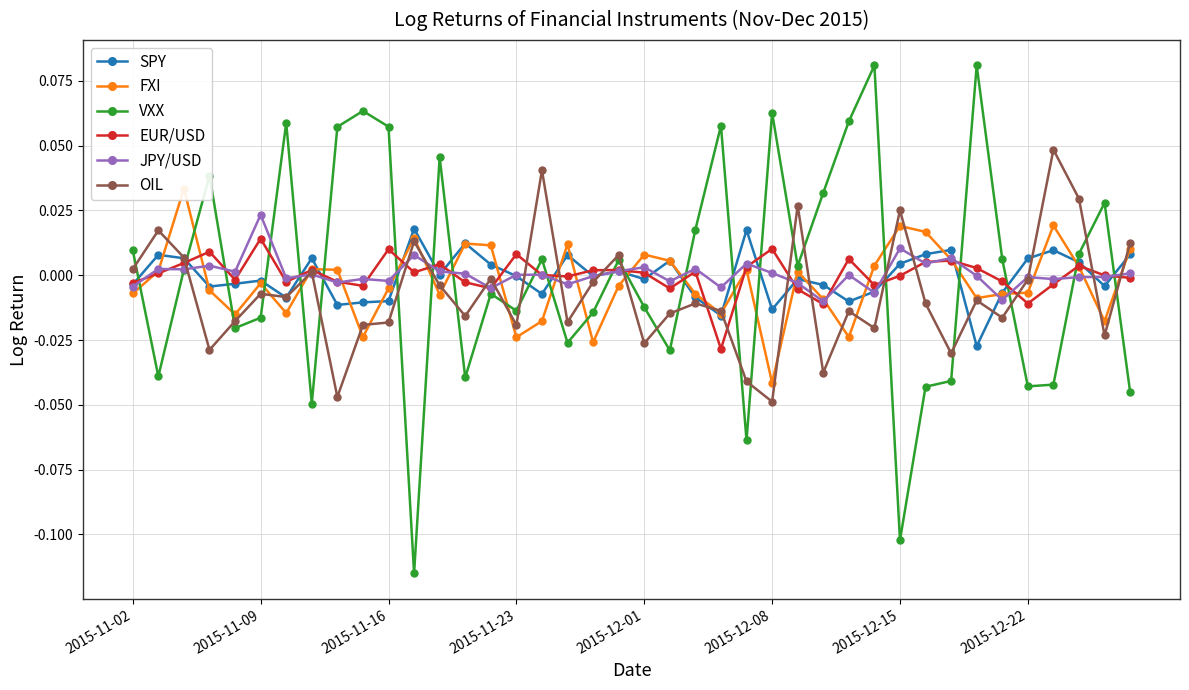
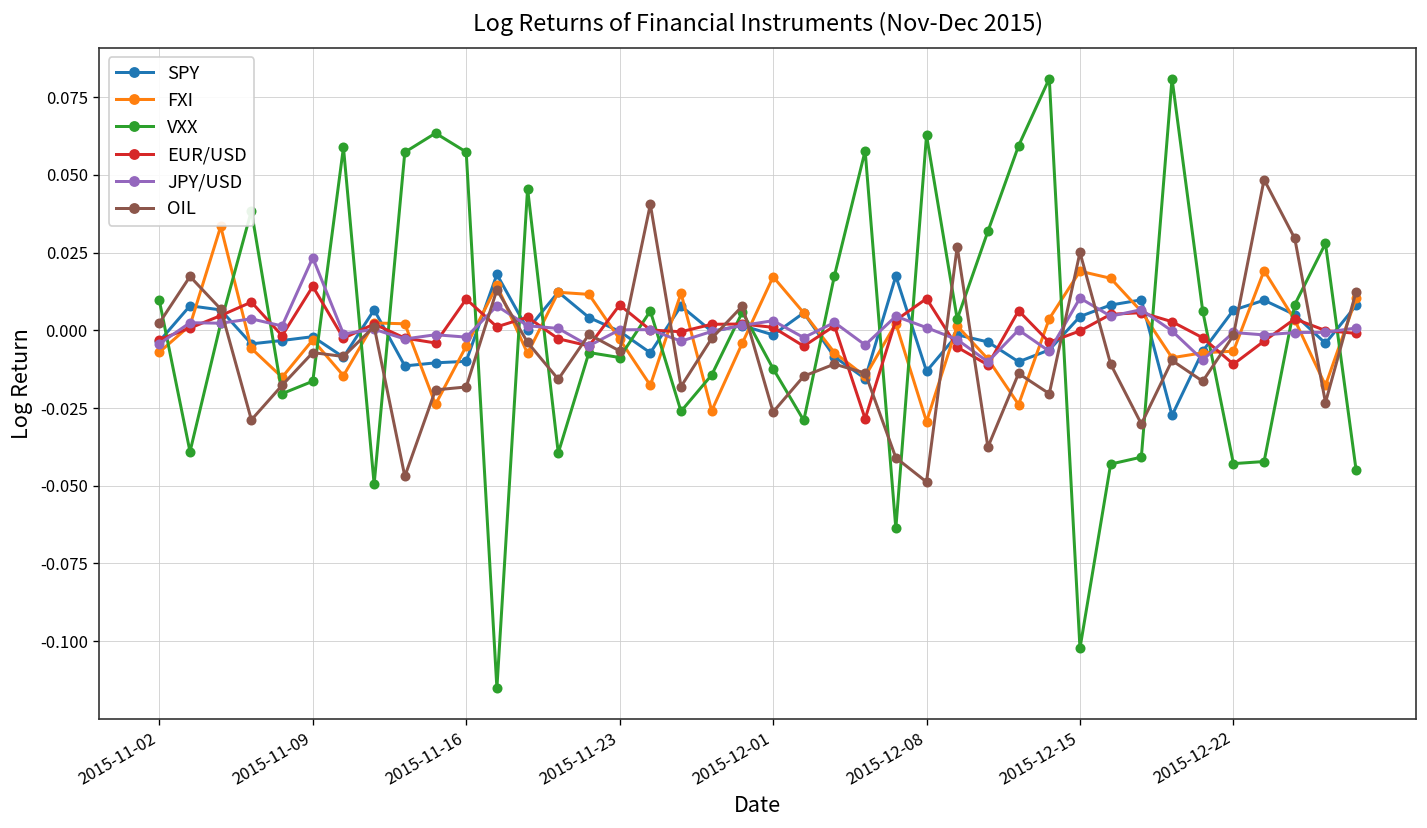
FXI, 2015-11-23: -0.024 -> -0.003
VXX, 2015-11-23: -0.014 -> -0.009
OIL, 2015-11-23: -0.019 -> -0.007
FXI, 2015-12-01: 0.008 -> 0.017
FXI, 2015-12-08: -0.041 -> -0.029
